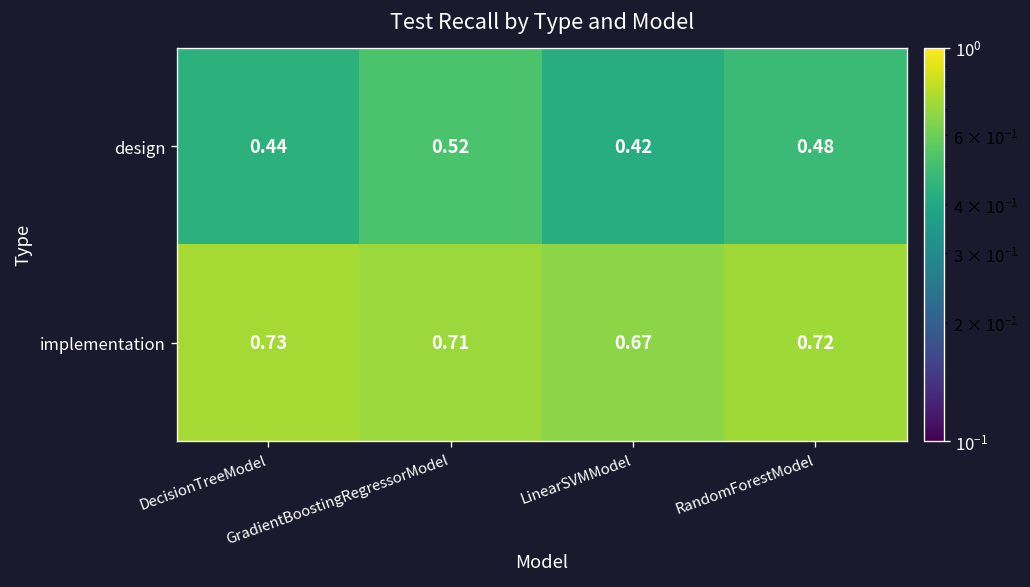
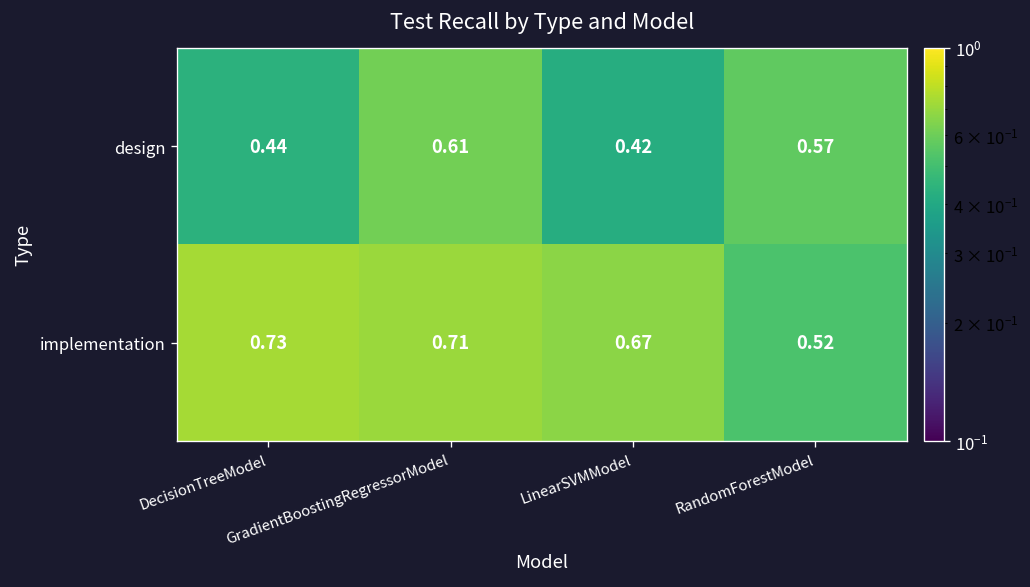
design, GradientBoostingRegressorModel: 0.52 -> 0.61
design, RandomForestModel: 0.48 -> 0.57
implementation, RandomForestModel: 0.72 -> 0.52
